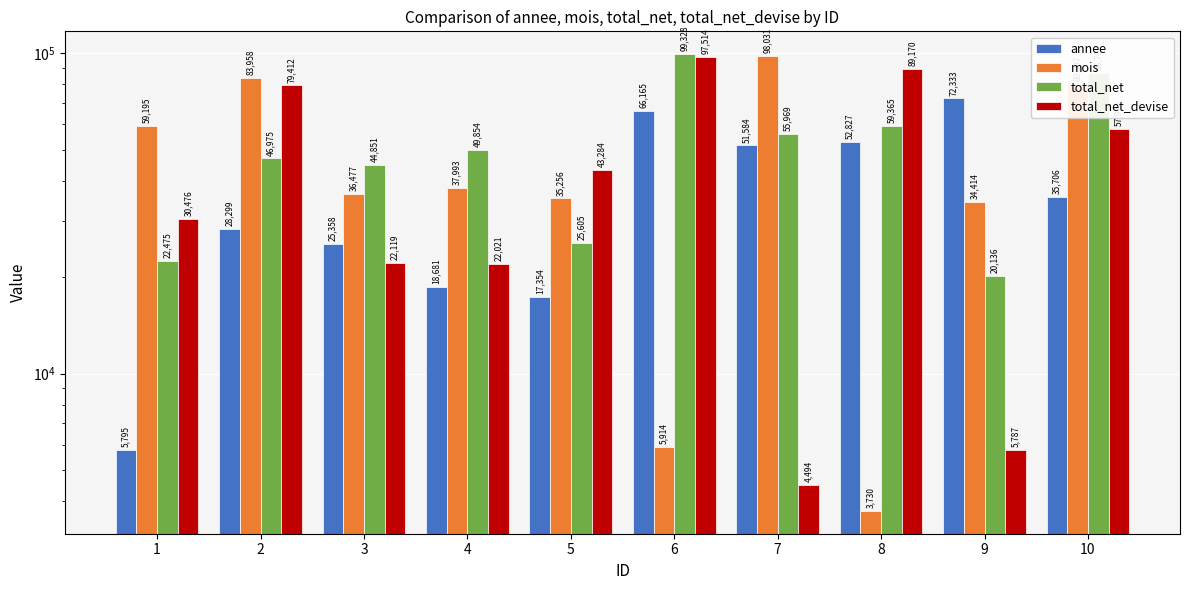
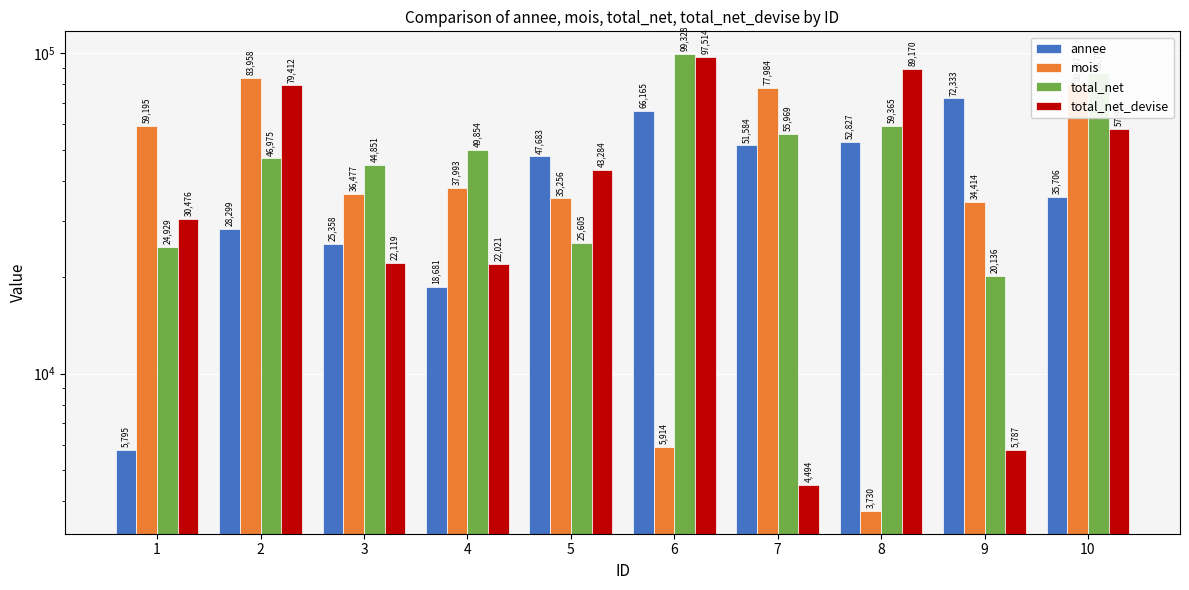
total_net, 1: 22,475 -> 24,929
annee, 5: 17,354 -> 47,683
mois, 7: 98,031 -> 77,984
